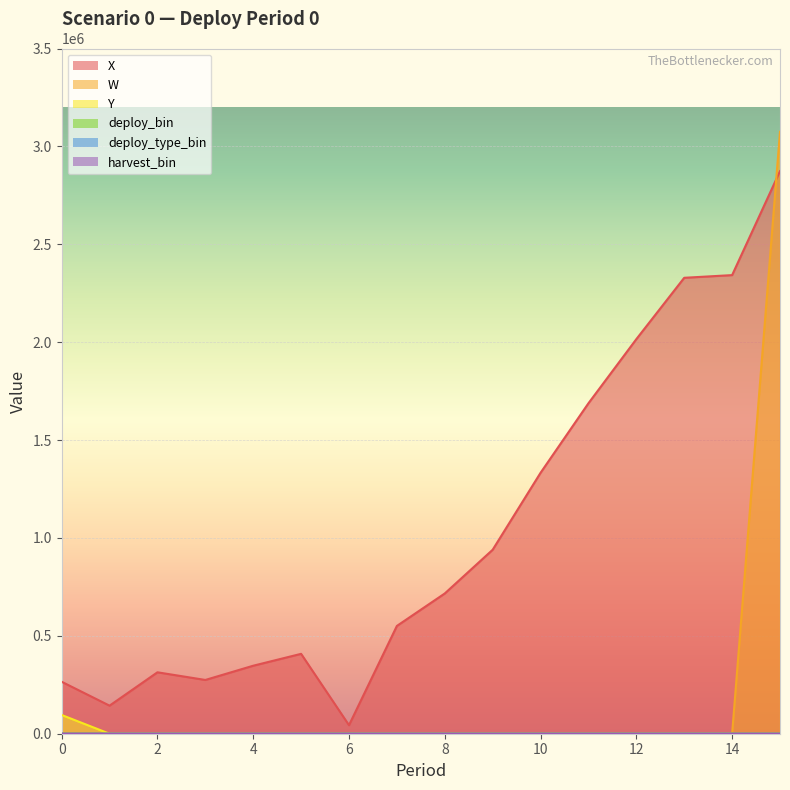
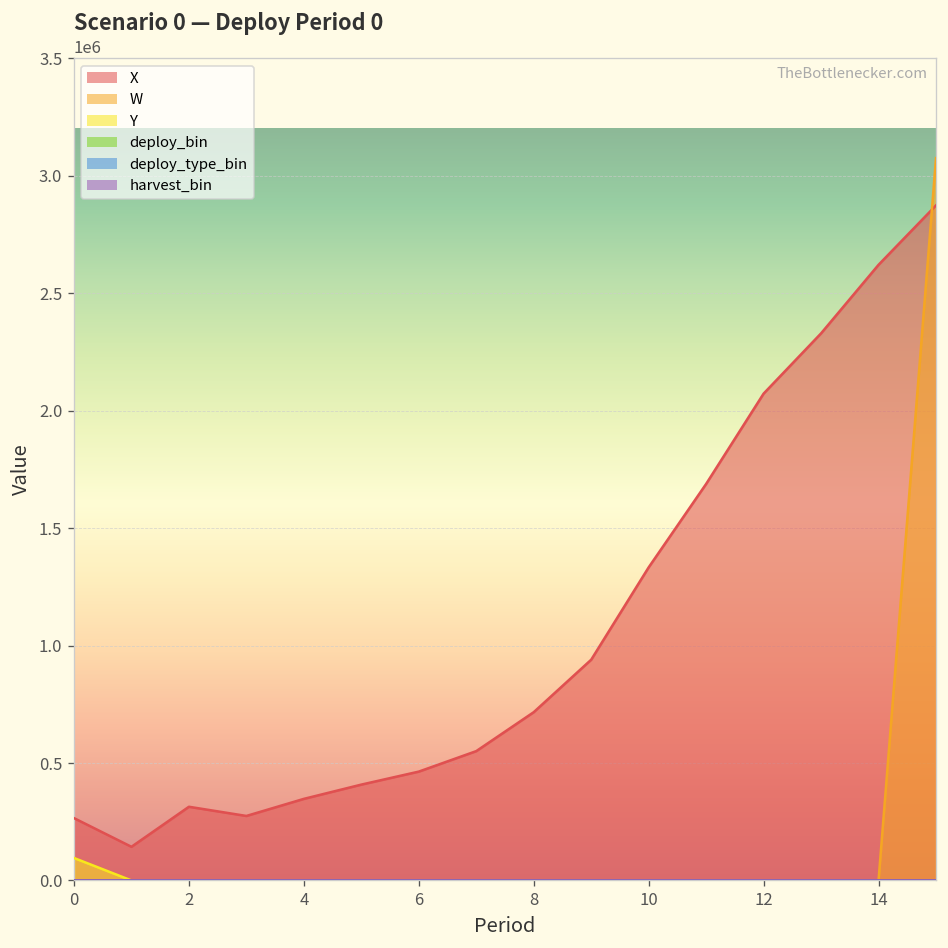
X, 6: 40000 -> 460000
X, 12: 2020000 -> 2070000
X, 14: 2340000 -> 2620000
